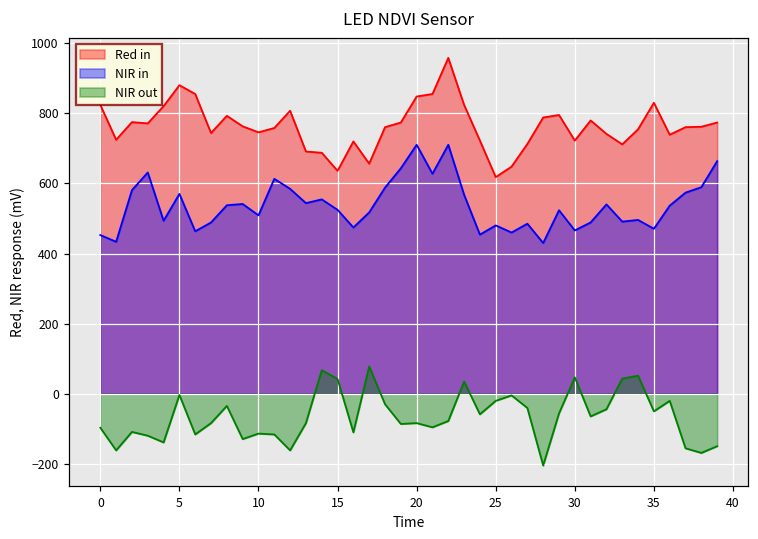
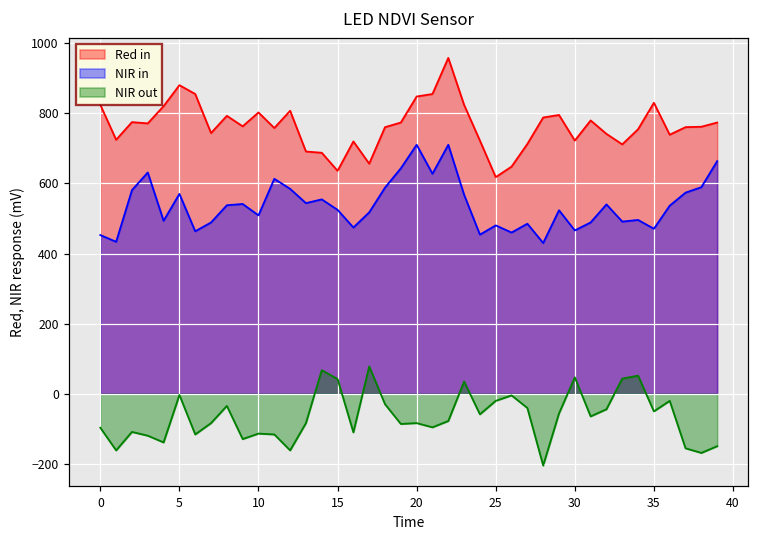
Red in, 10: 750 -> 800
